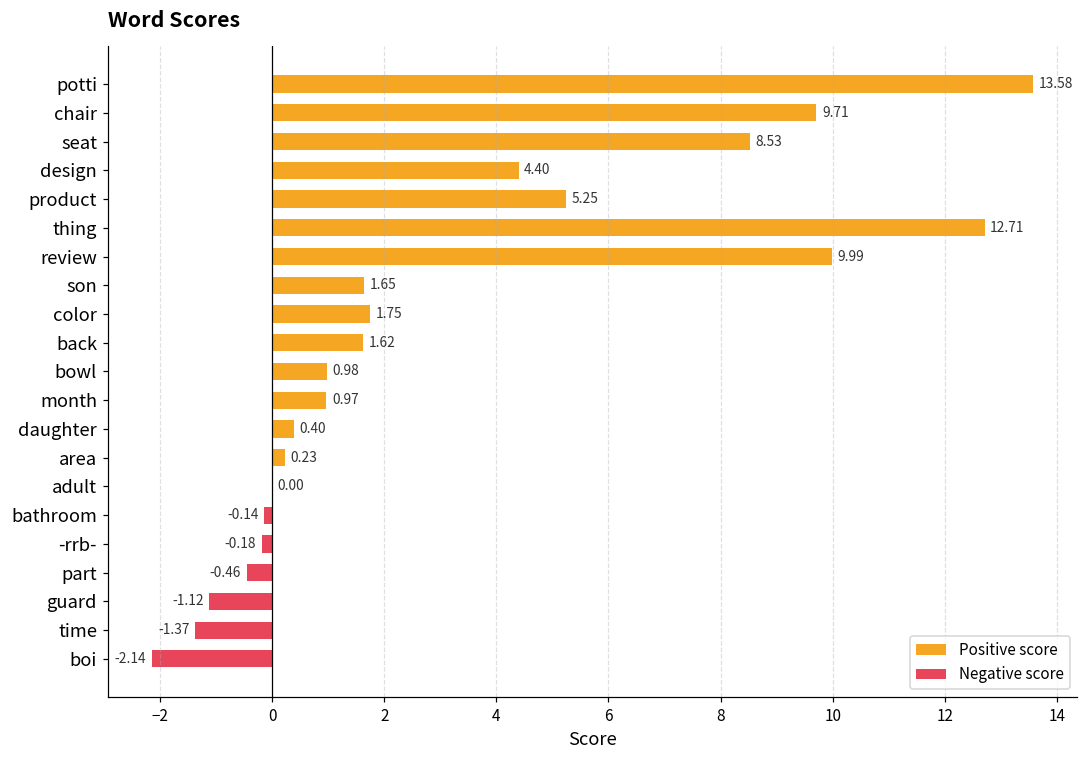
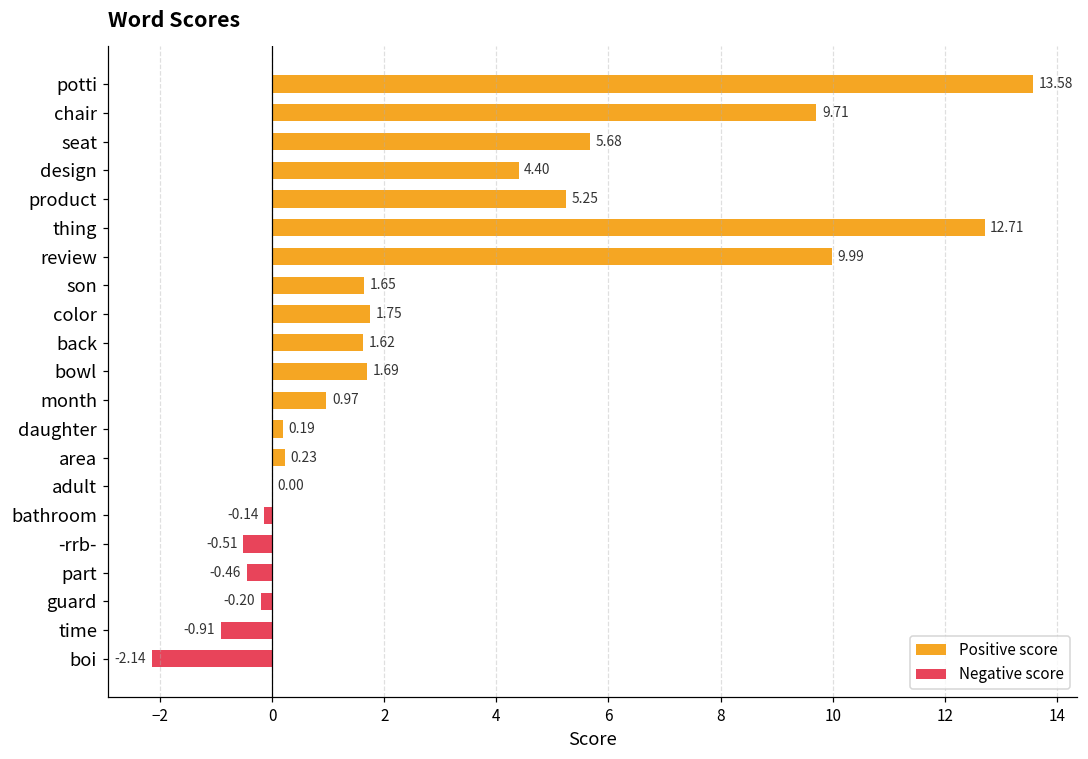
Positive score, seat: 8.53 -> 5.68
Positive score, bowl: 0.98 -> 1.69
Positive score, daughter: 0.40 -> 0.19
Negative score, -rrb-: -0.18 -> -0.51
Negative score, guard: -1.12 -> -0.20
Negative score, time: -1.37 -> -0.91
